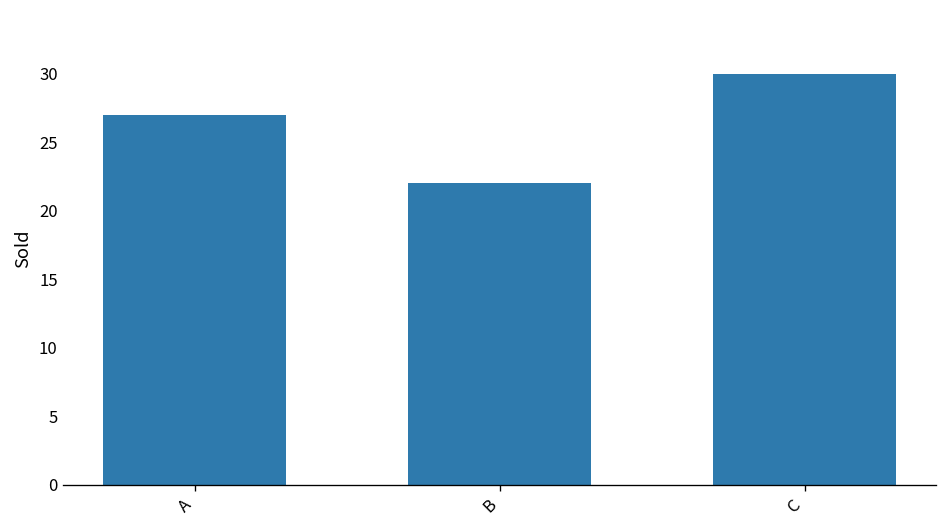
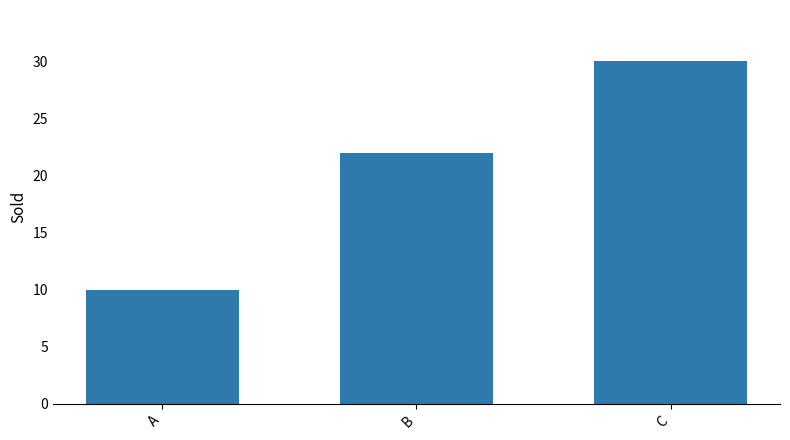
A: 27 -> 10
